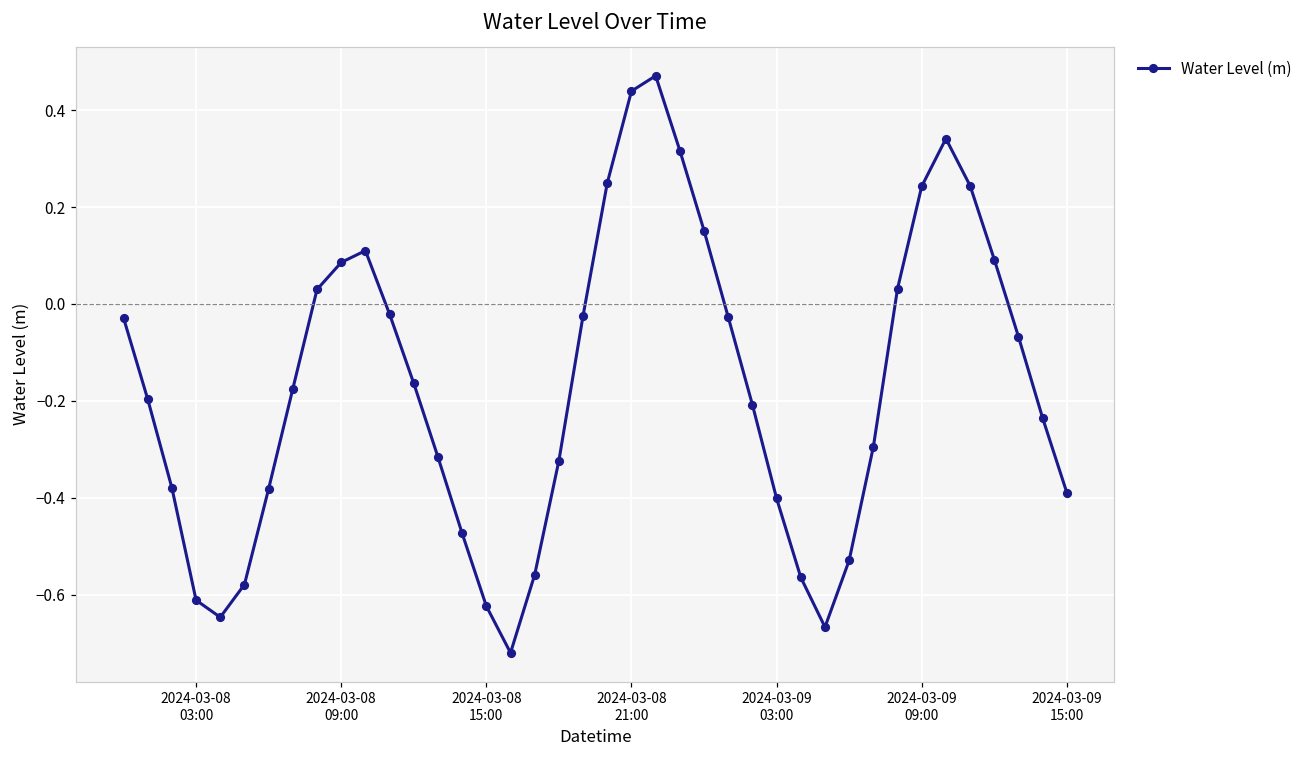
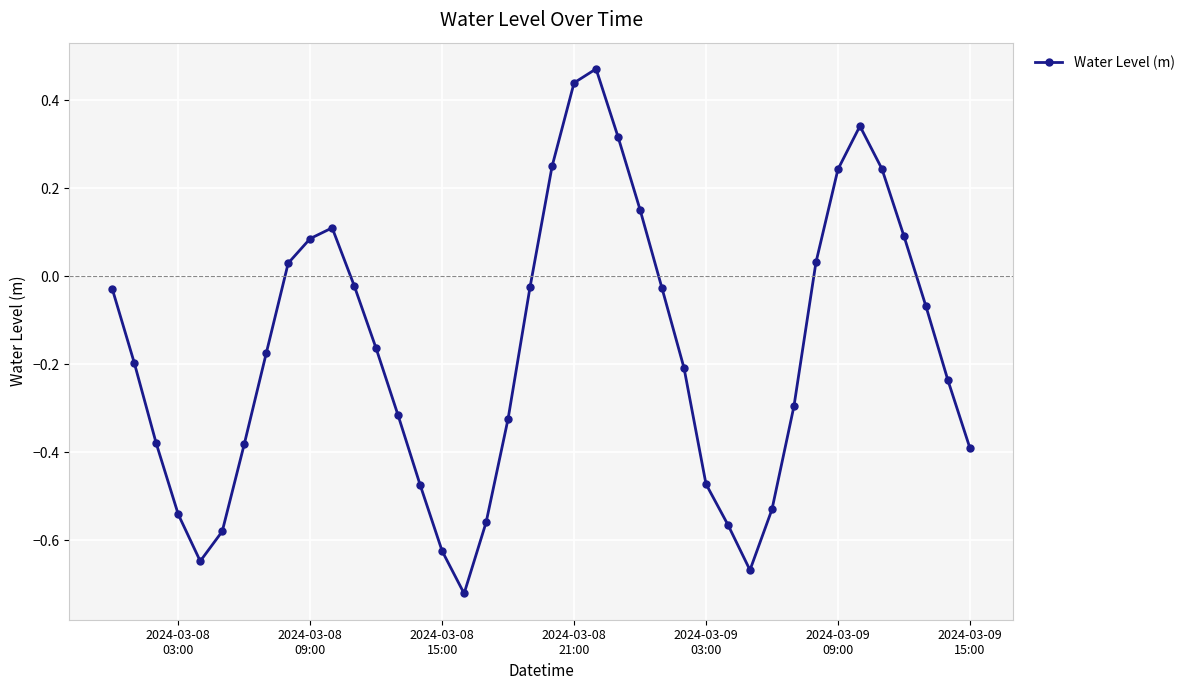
2024-03-08 03:00: -0.61 -> -0.54
2024-03-09 03:00: -0.40 -> -0.47
